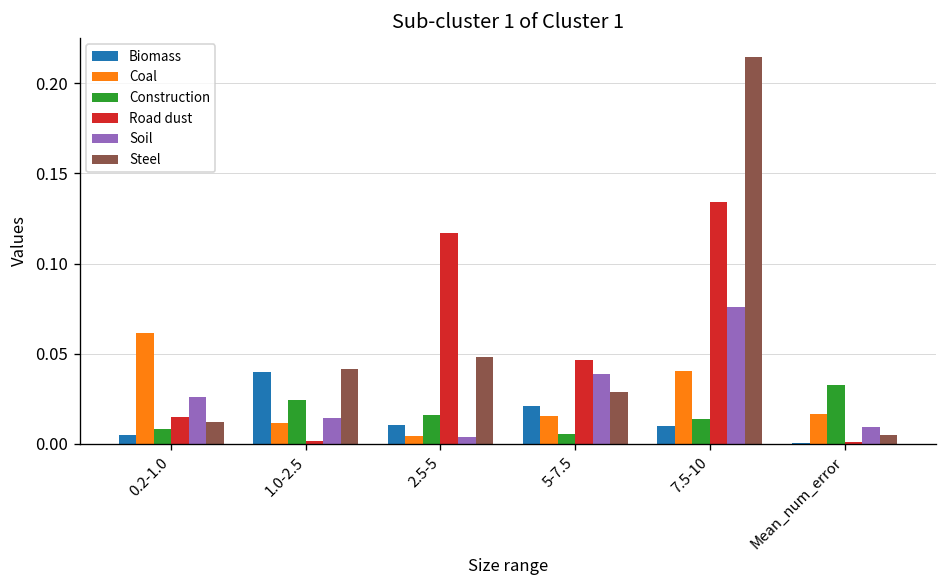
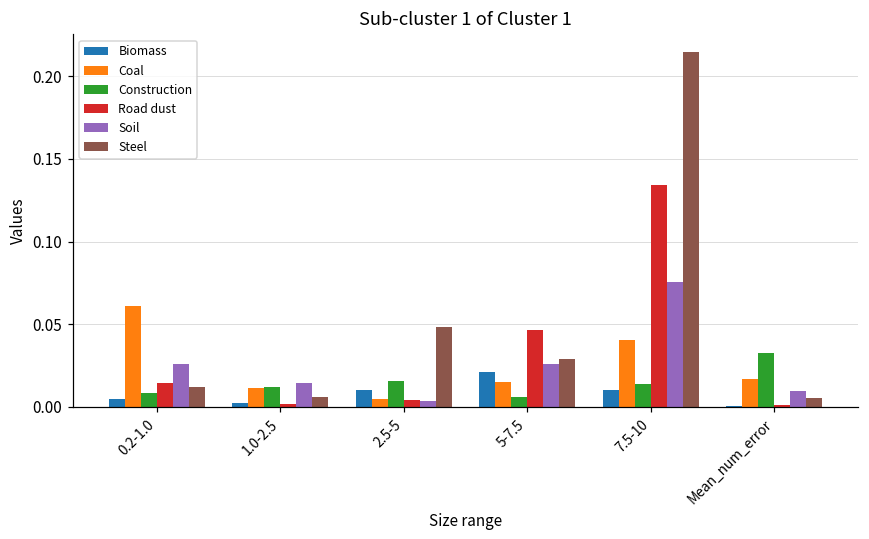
Biomass, 1.0-2.5: 0.040 -> 0.002
Construction, 1.0-2.5: 0.024 -> 0.012
Steel, 1.0-2.5: 0.041 -> 0.006
Road dust, 2.5-5: 0.117 -> 0.004
Soil, 5-7.5: 0.039 -> 0.026
